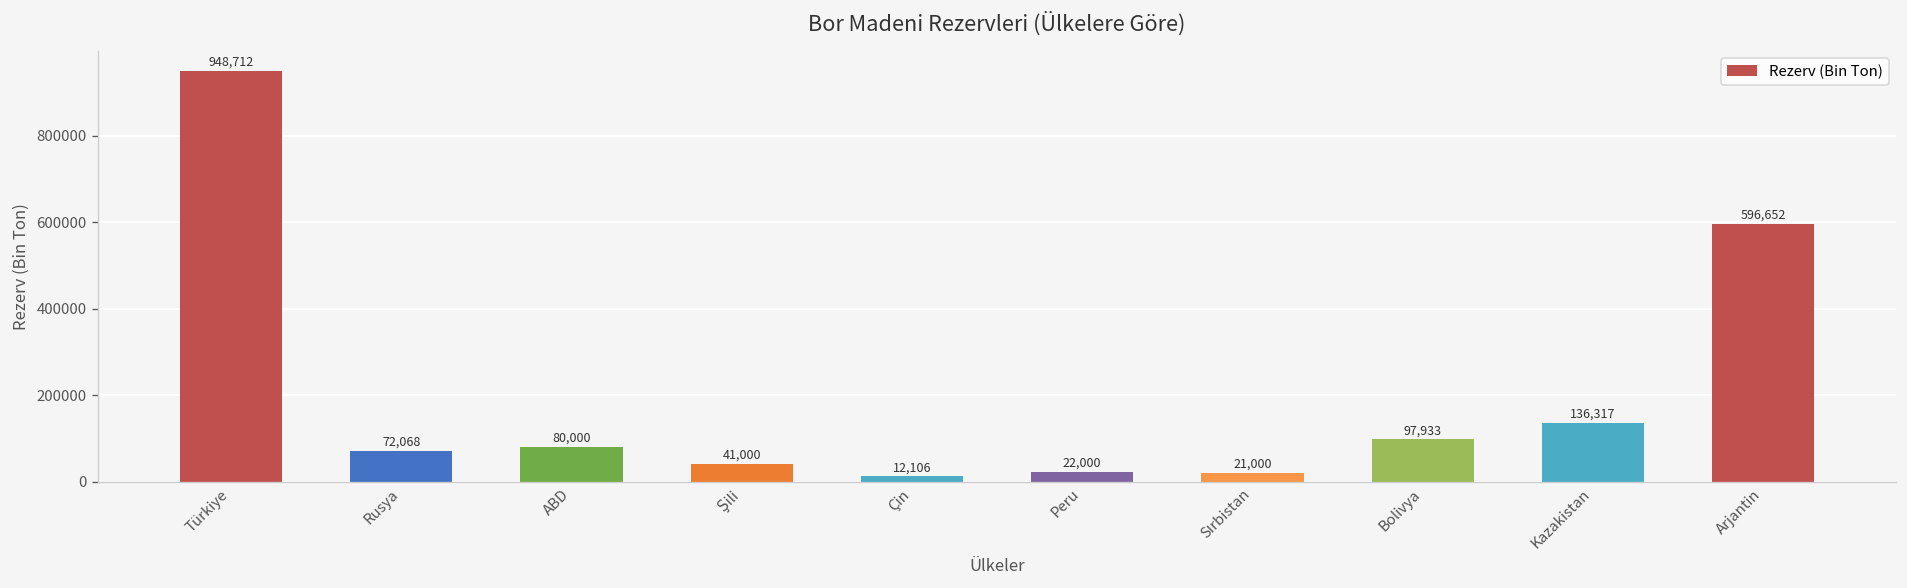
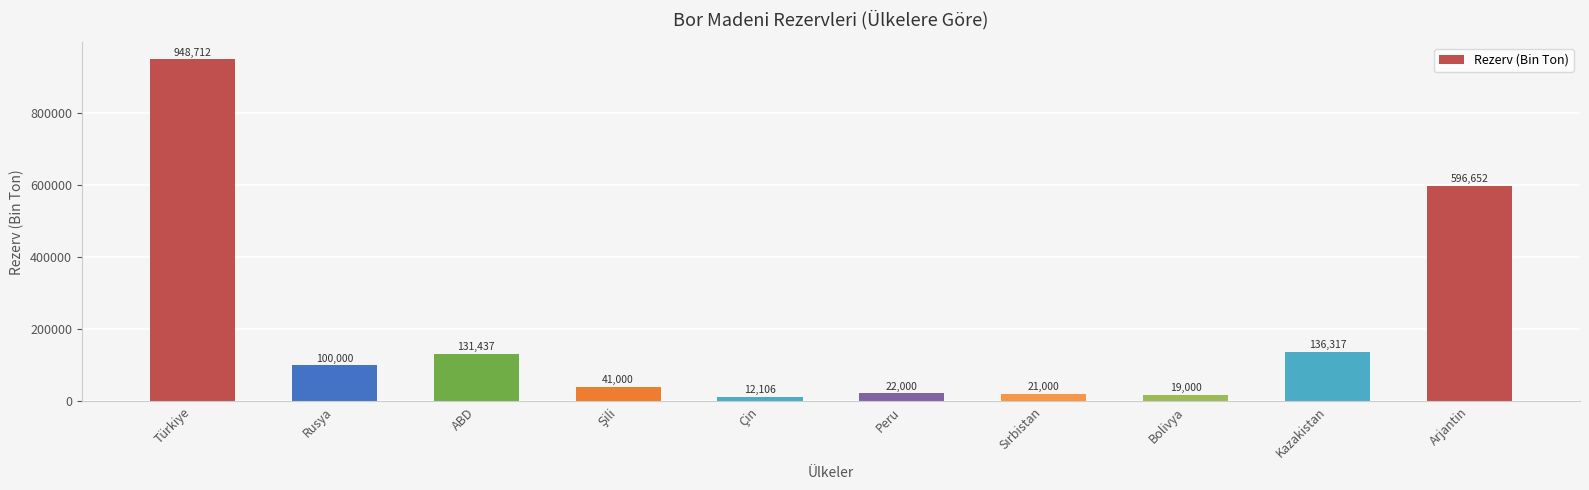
Rusya: 72,068 -> 100,000
ABD: 80,000 -> 131,437
Bolivya: 97,933 -> 19,000
